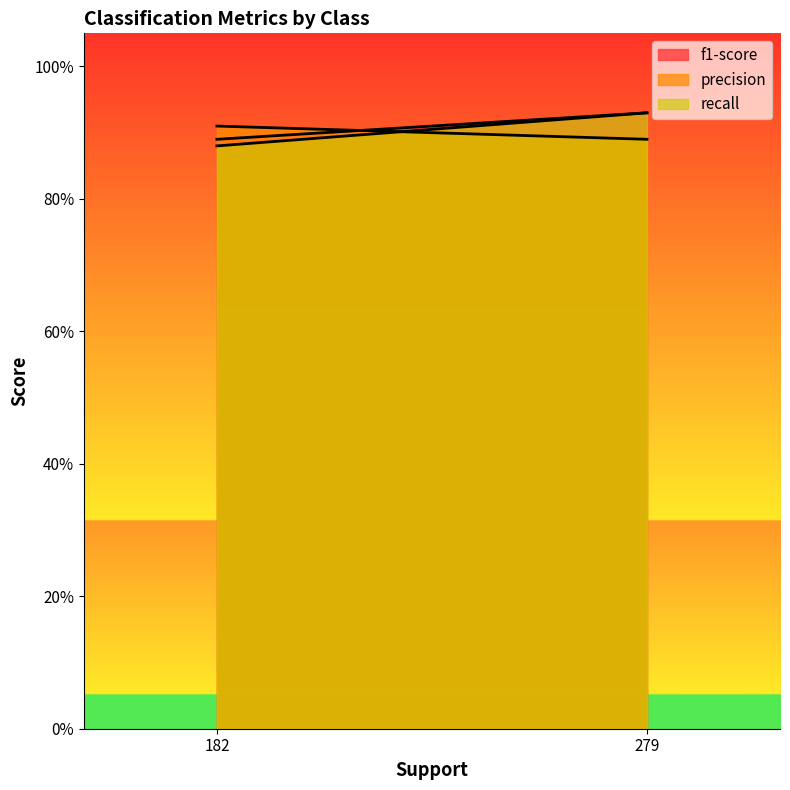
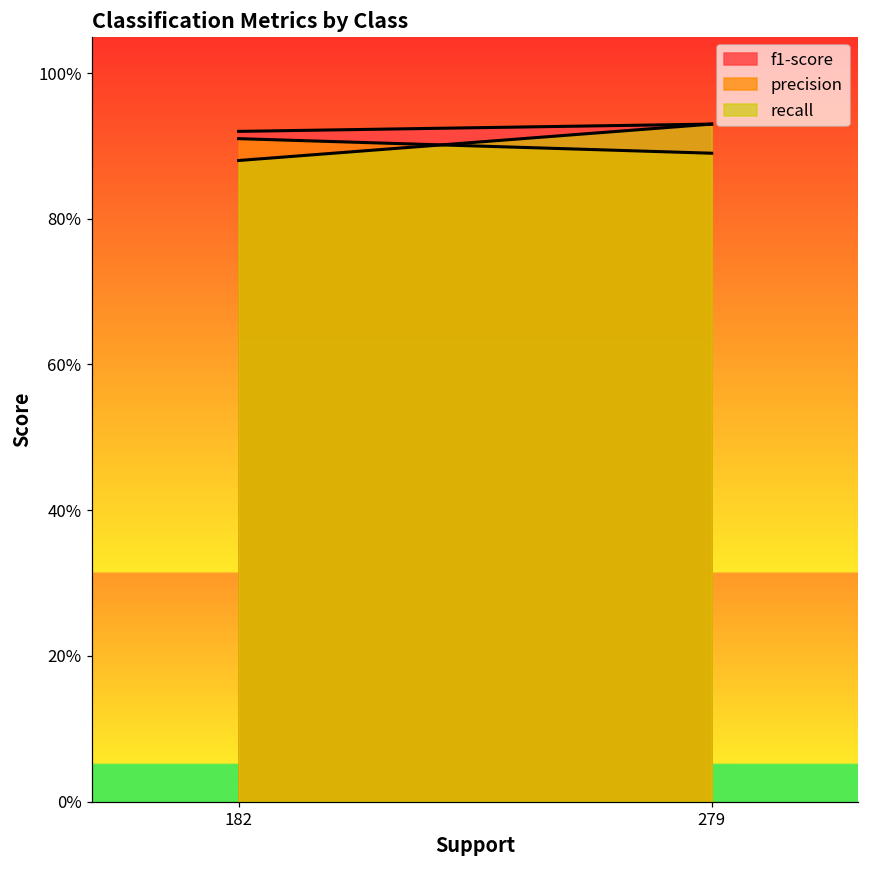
f1-score, 182: 89% -> 92%
